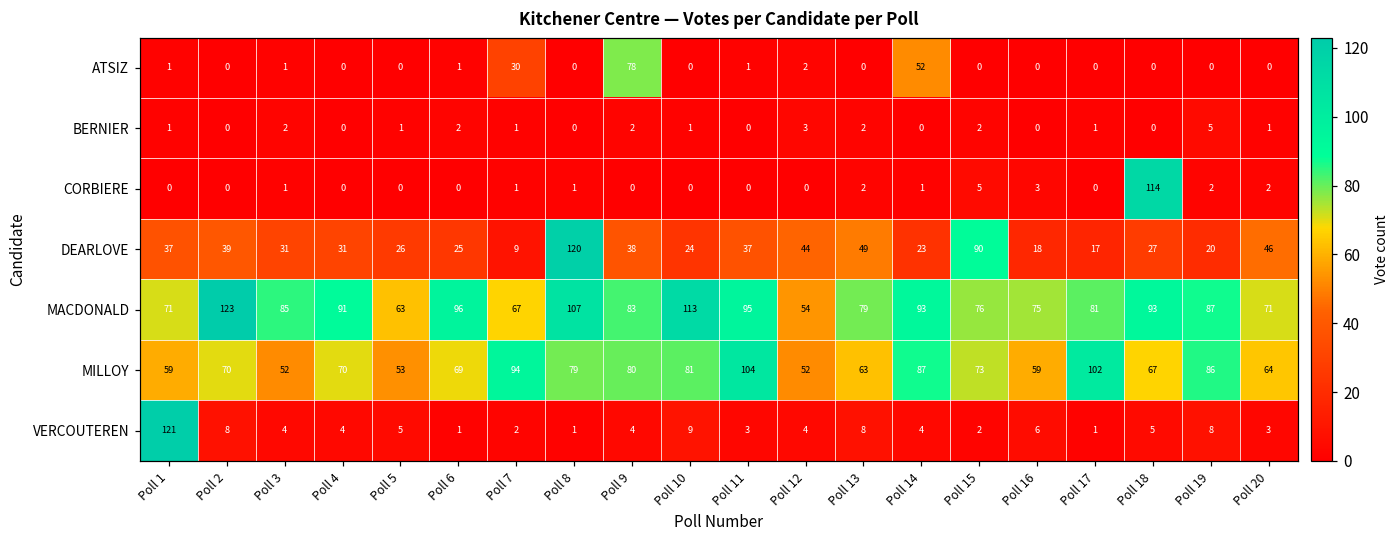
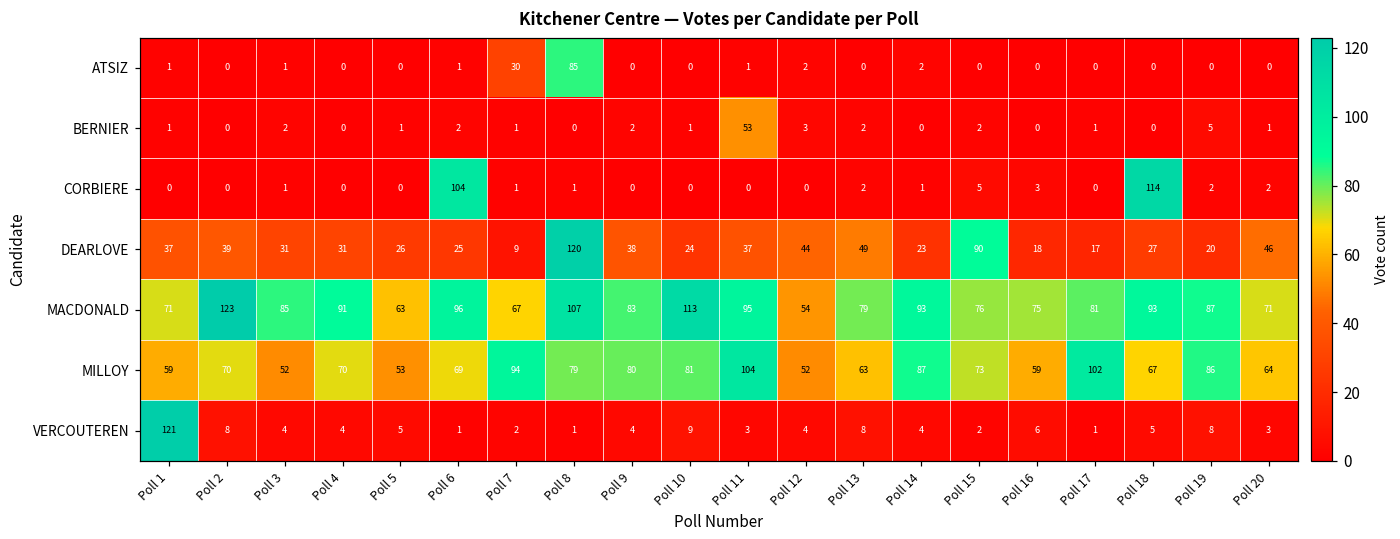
ATSIZ, Poll 8: 0 -> 85
ATSIZ, Poll 9: 78 -> 0
ATSIZ, Poll 14: 52 -> 2
BERNIER, Poll 11: 0 -> 53
CORBIERE, Poll 6: 0 -> 104
